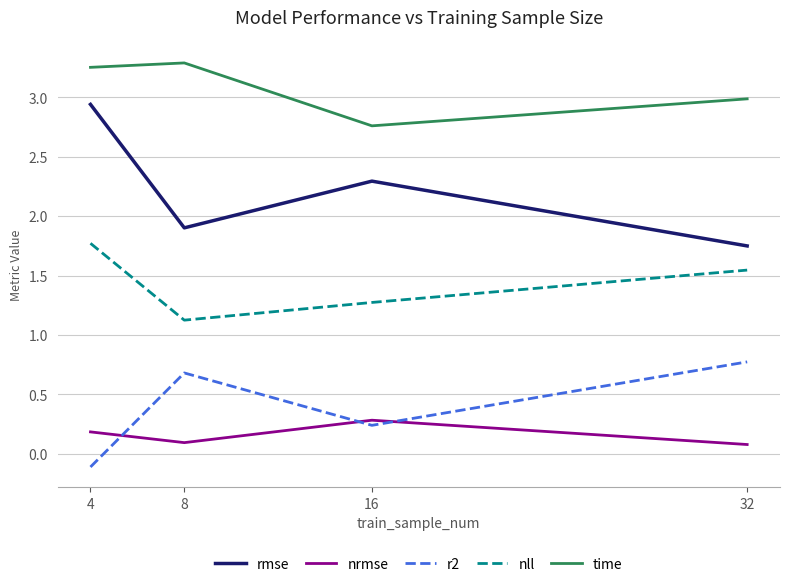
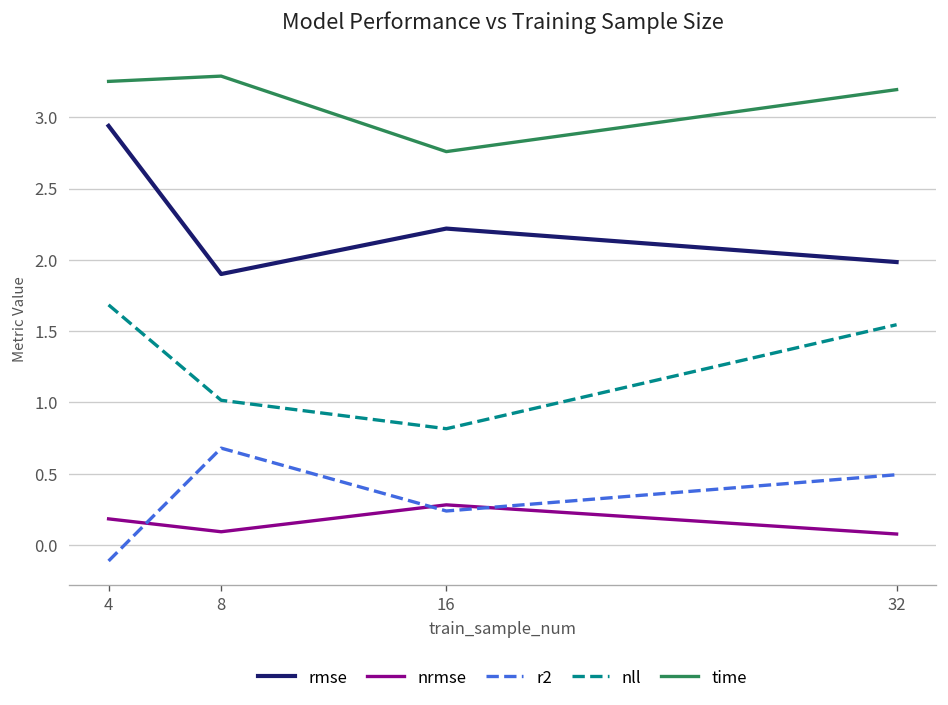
nll, 4: 1.77 -> 1.68
nll, 8: 1.12 -> 1.02
rmse, 16: 2.29 -> 2.22
nll, 16: 1.27 -> 0.82
rmse, 32: 1.75 -> 1.99
r2, 32: 0.77 -> 0.49
time, 32: 2.99 -> 3.19
